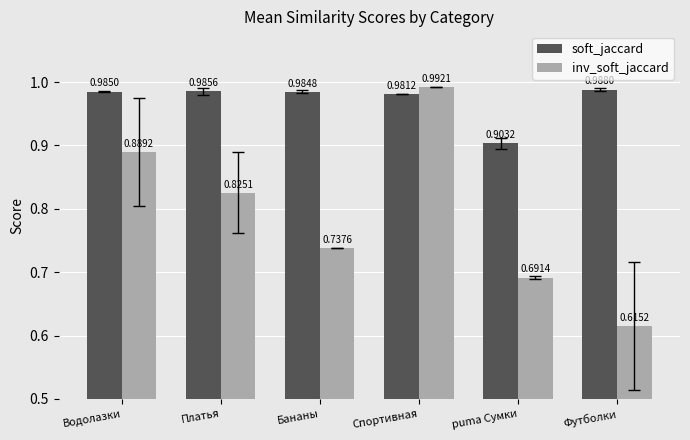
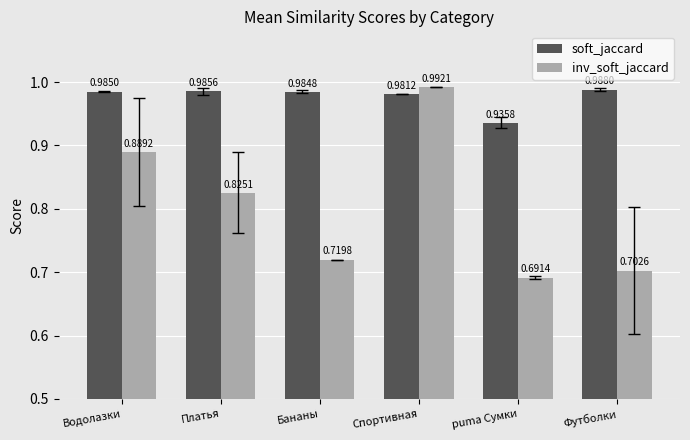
inv_soft_jaccard, Бананы: 0.7376 -> 0.7198
soft_jaccard, puma Сумки: 0.9032 -> 0.9358
inv_soft_jaccard, Футболки: 0.6152 -> 0.7026
